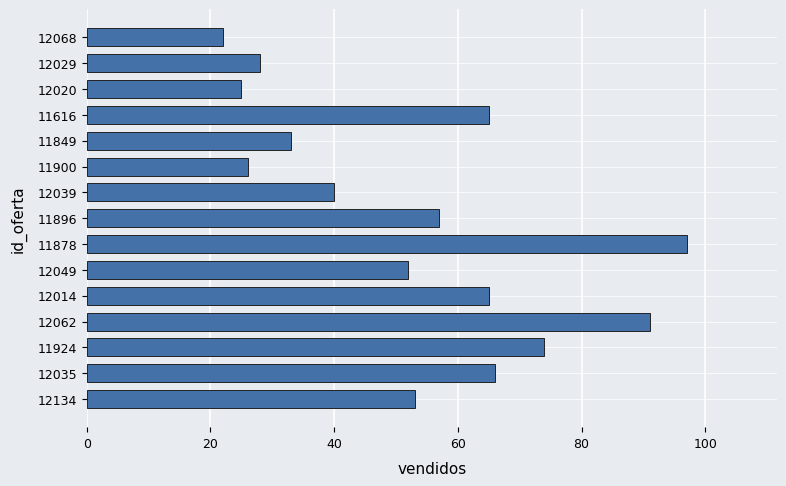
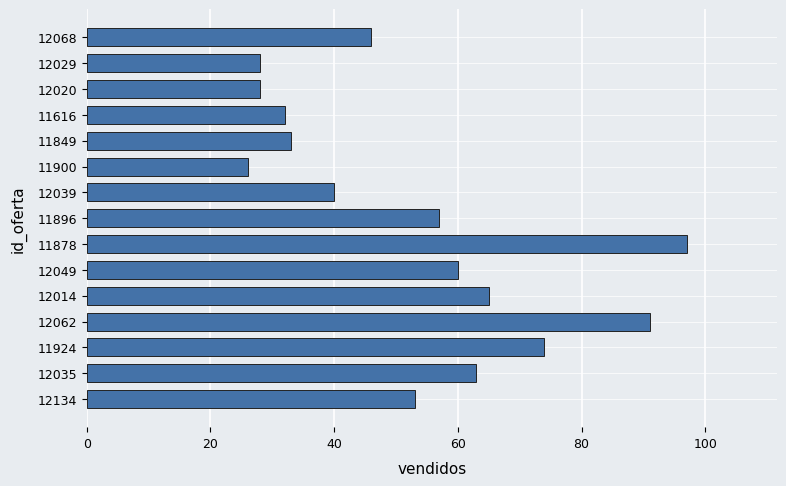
12068: 22 -> 46
12020: 25 -> 28
11616: 65 -> 32
12049: 52 -> 60
12035: 66 -> 63
